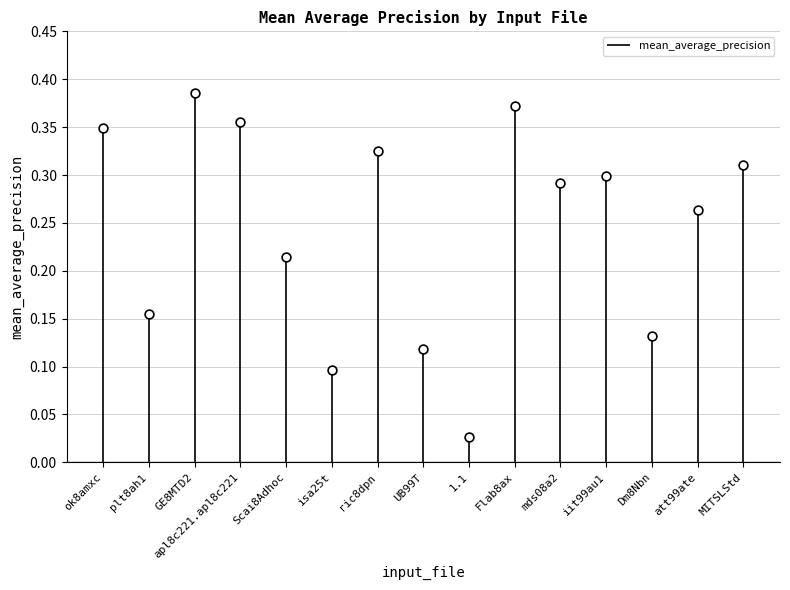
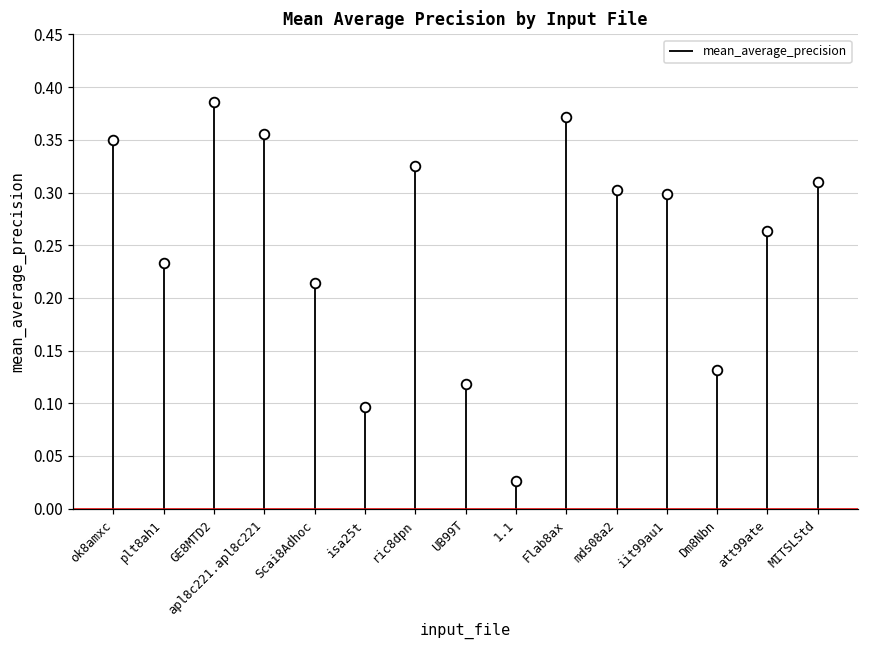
plt8ah1: 0.15 -> 0.23
mds08a2: 0.29 -> 0.30
